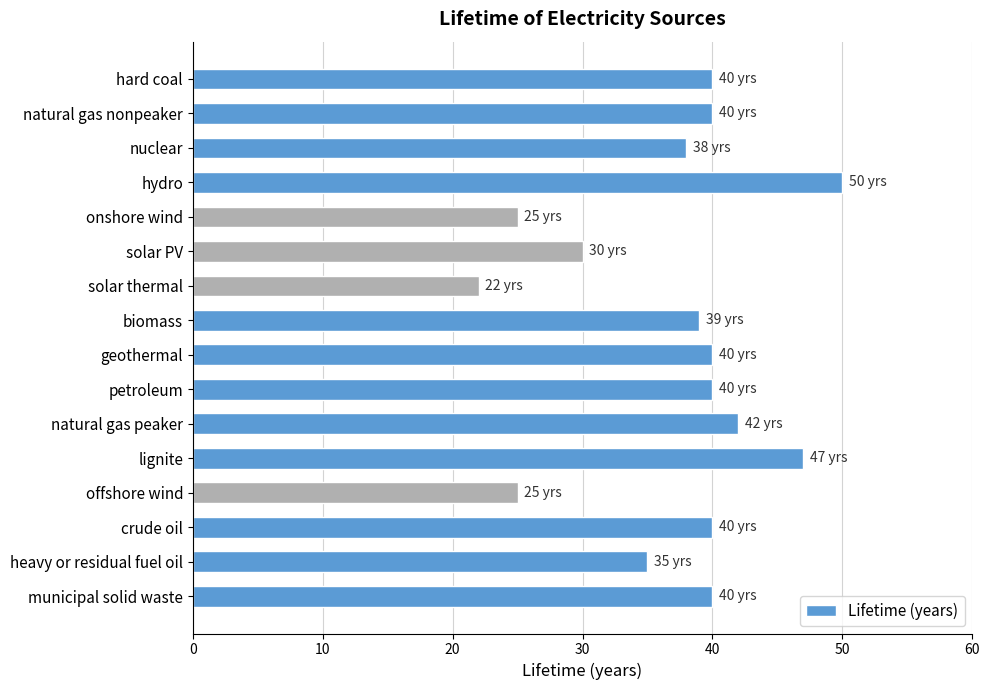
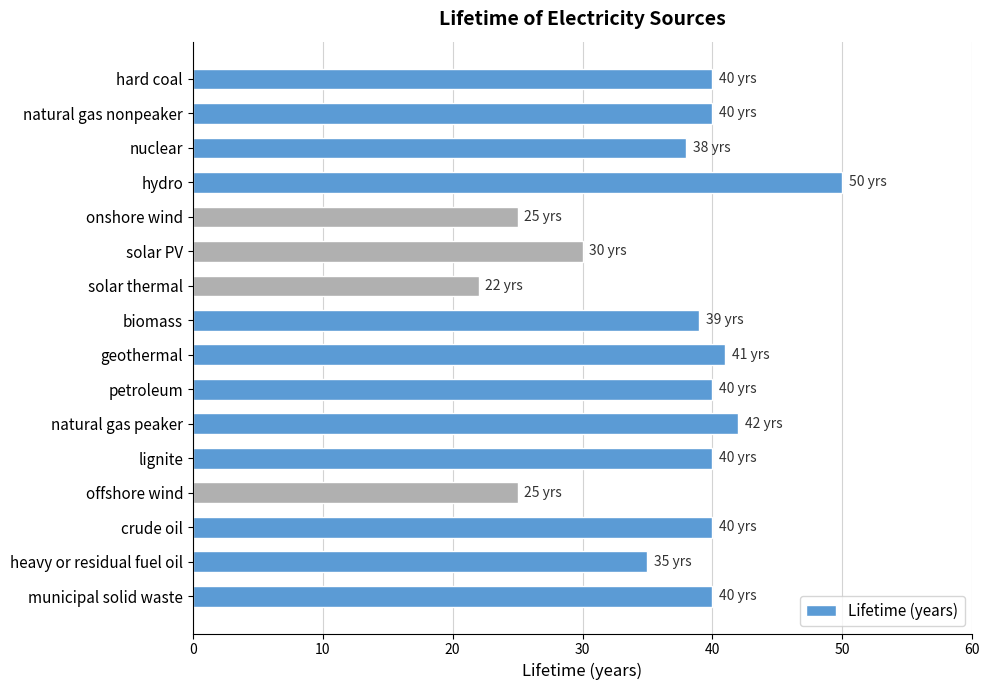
geothermal: 40 -> 41
lignite: 47 -> 40
